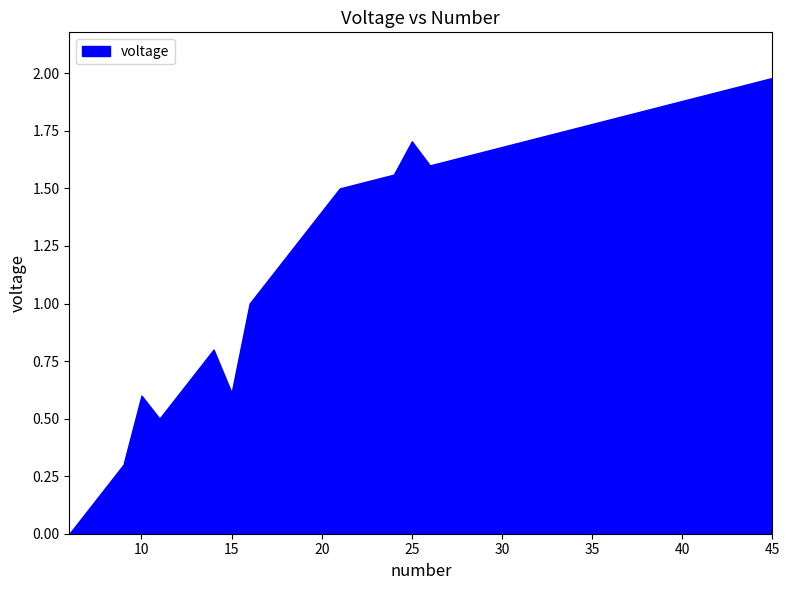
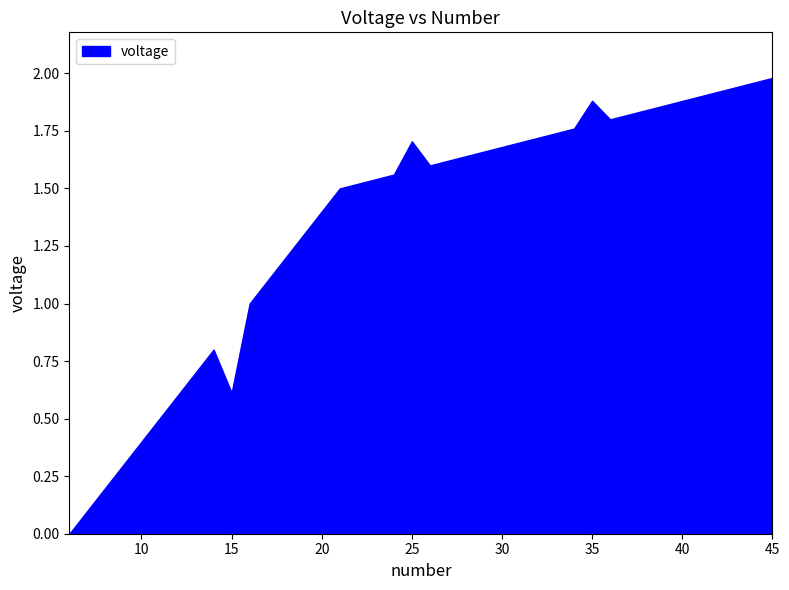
10: 0.6 -> 0.4
35: 1.78 -> 1.88
